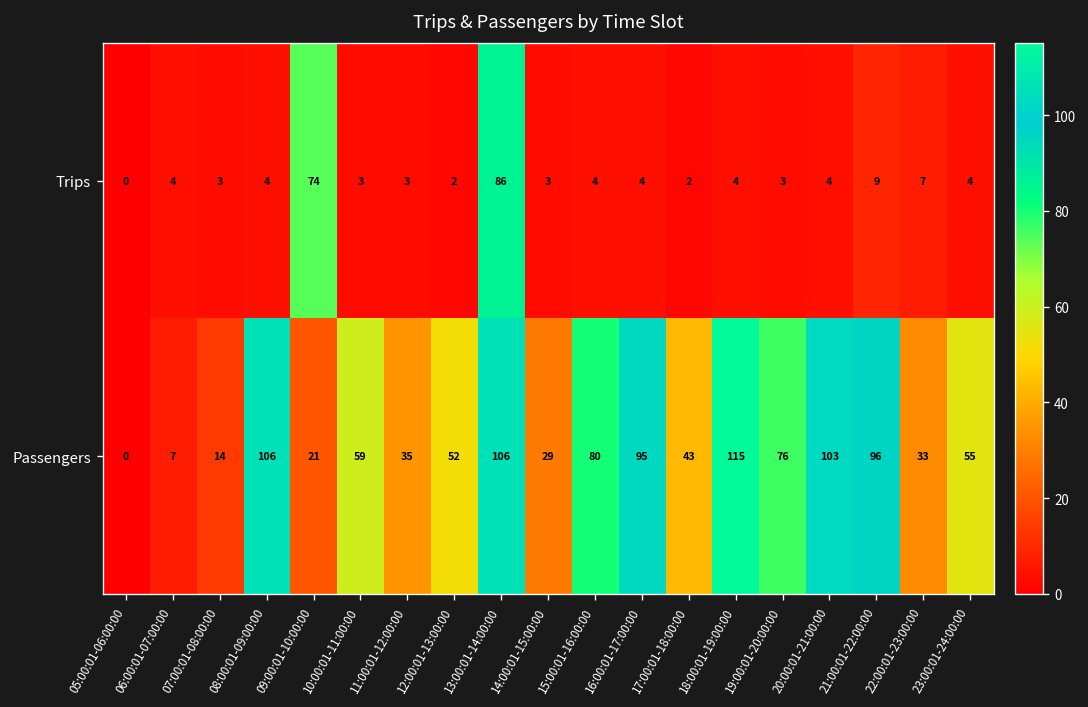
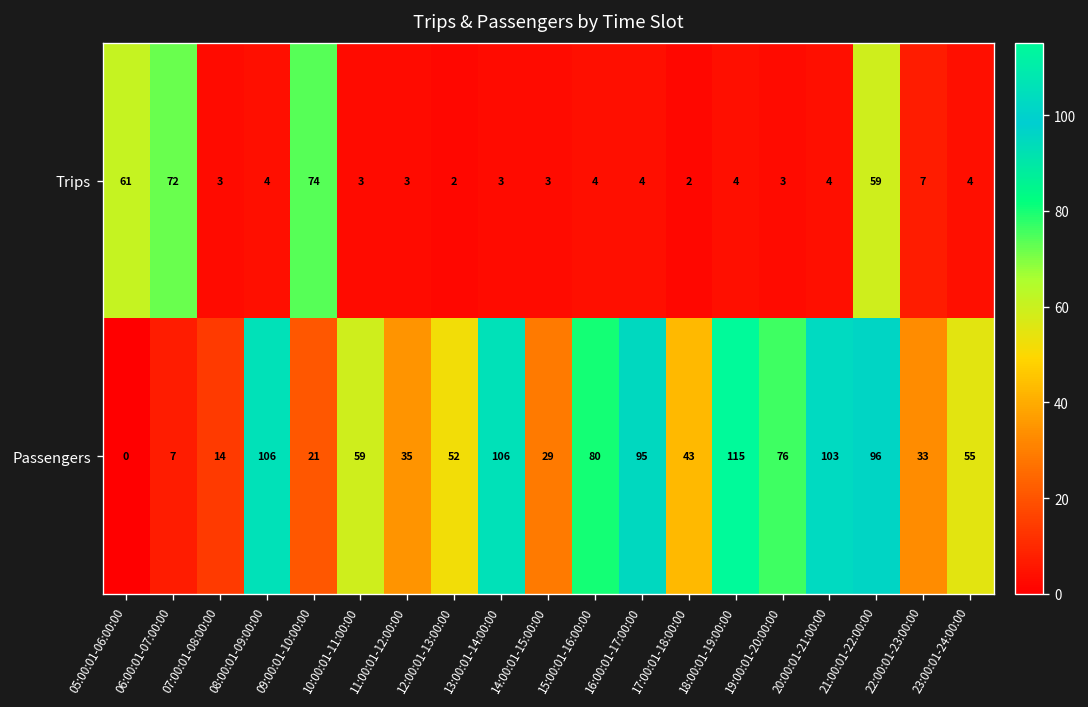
Trips, 05:00:01-06:00:00: 0 -> 61
Trips, 06:00:01-07:00:00: 4 -> 72
Trips, 13:00:01-14:00:00: 86 -> 3
Trips, 21:00:01-22:00:00: 9 -> 59
